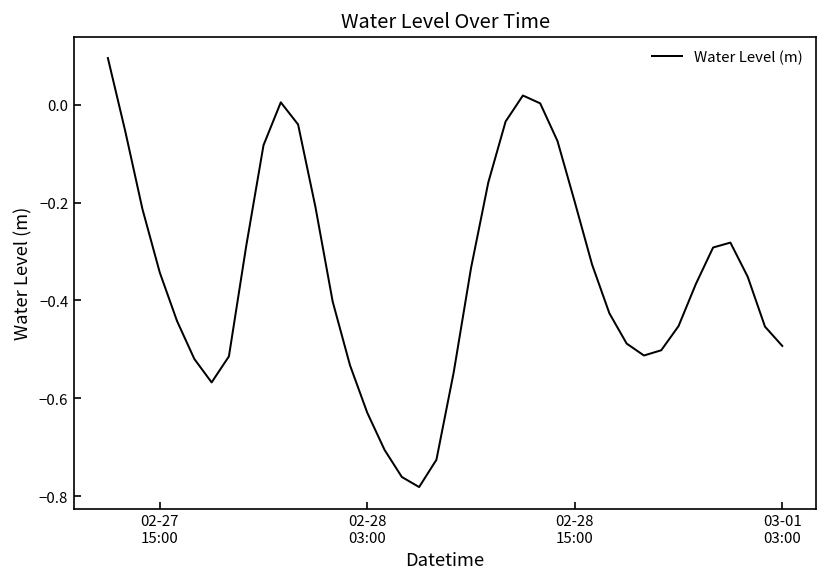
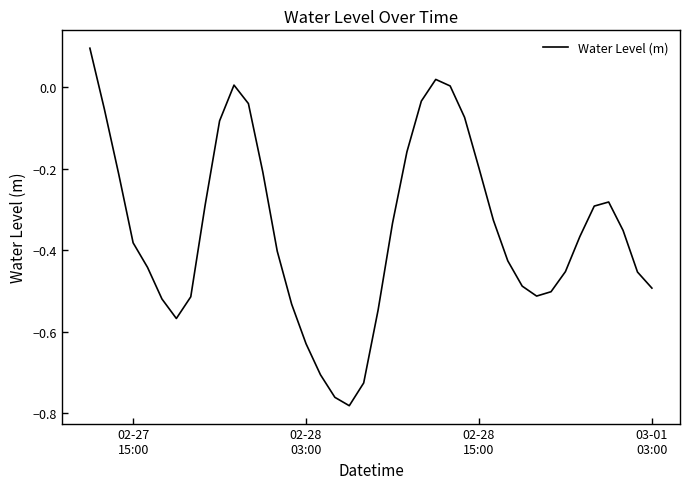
02-27 15:00: -0.34 -> -0.38
